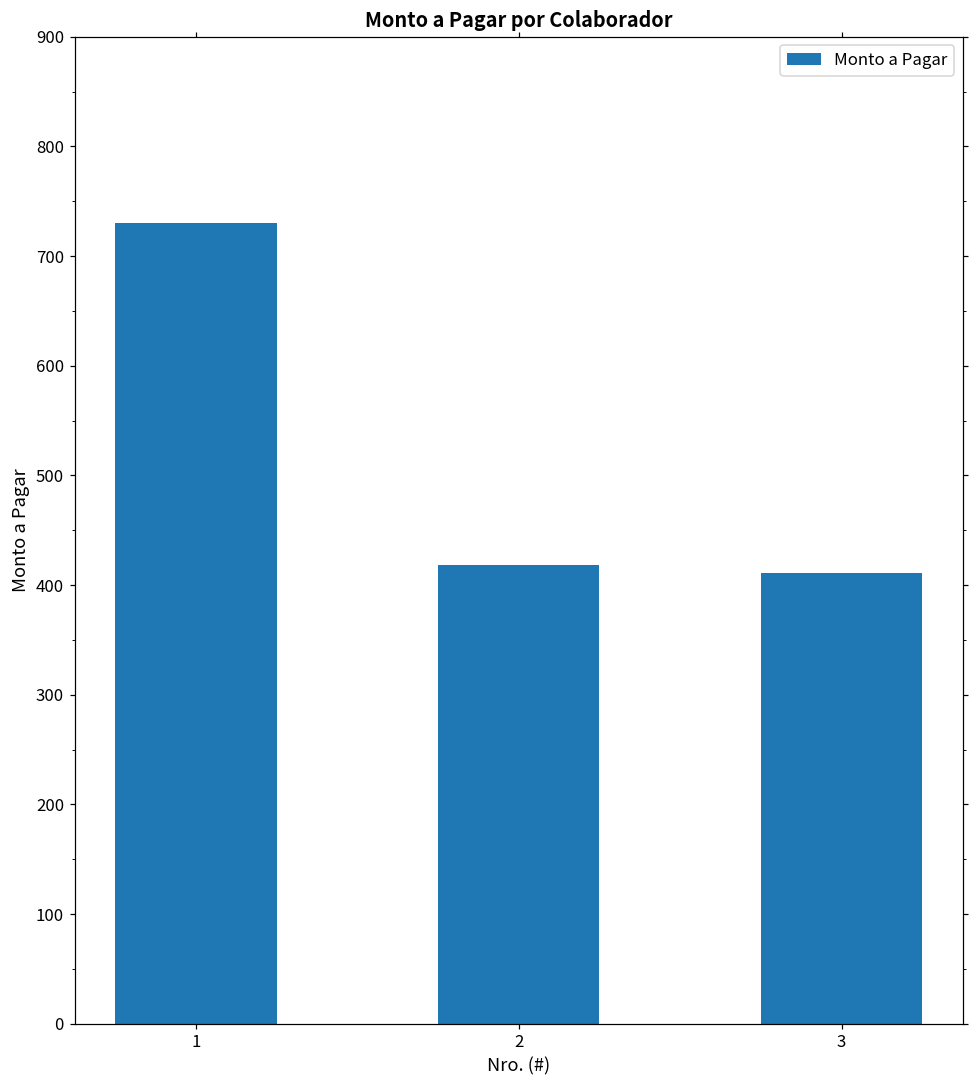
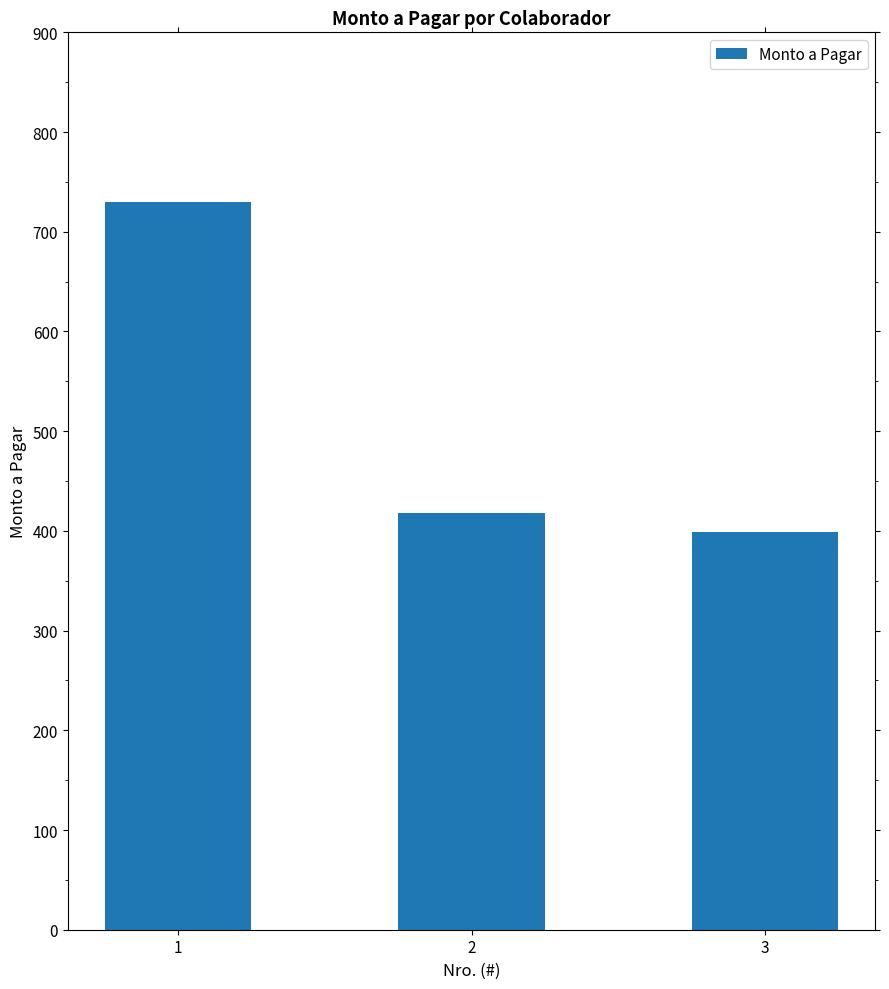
3: 410 -> 400
